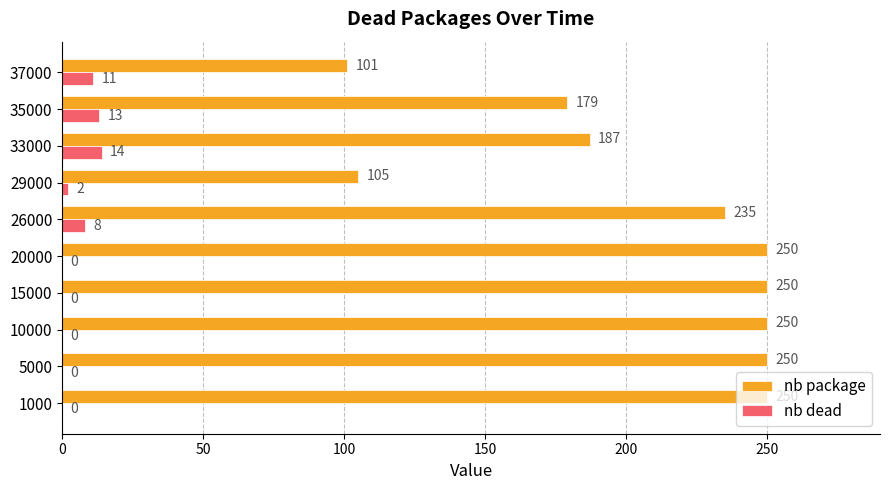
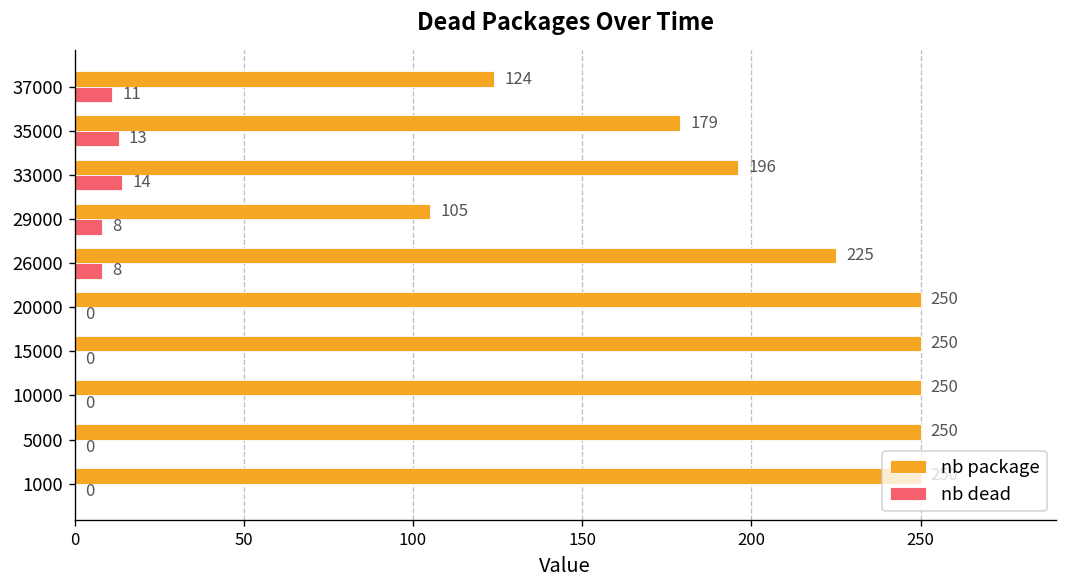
nb package, 37000: 101 -> 124
nb package, 33000: 187 -> 196
nb dead, 29000: 2 -> 8
nb package, 26000: 235 -> 225
